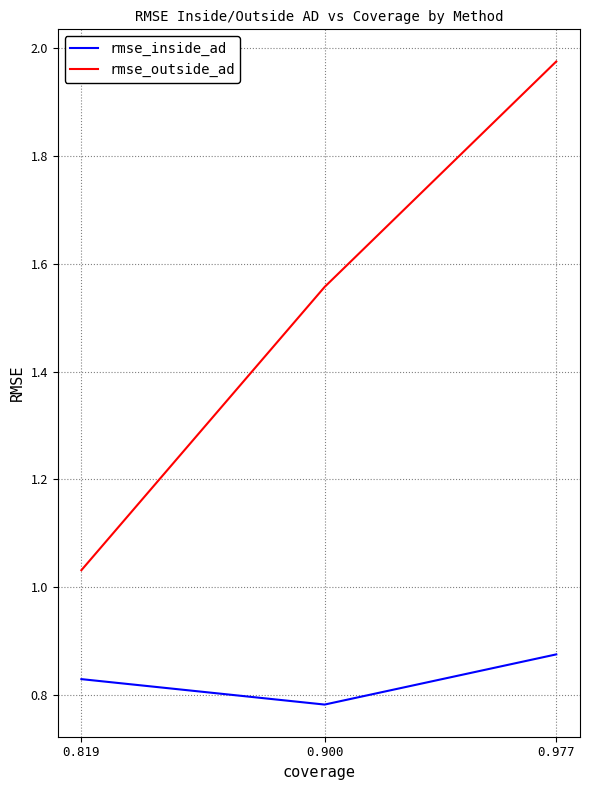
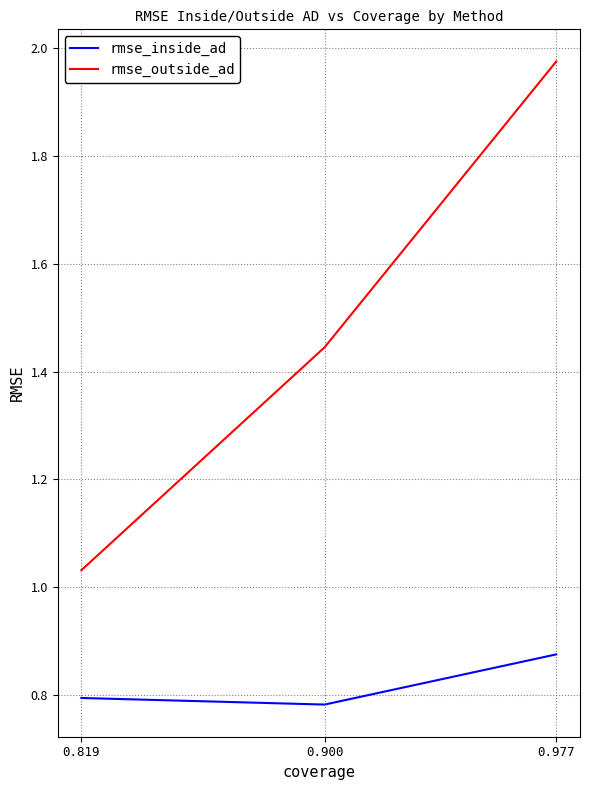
rmse_inside_ad, 0.819: 0.83 -> 0.80
rmse_outside_ad, 0.900: 1.56 -> 1.44
